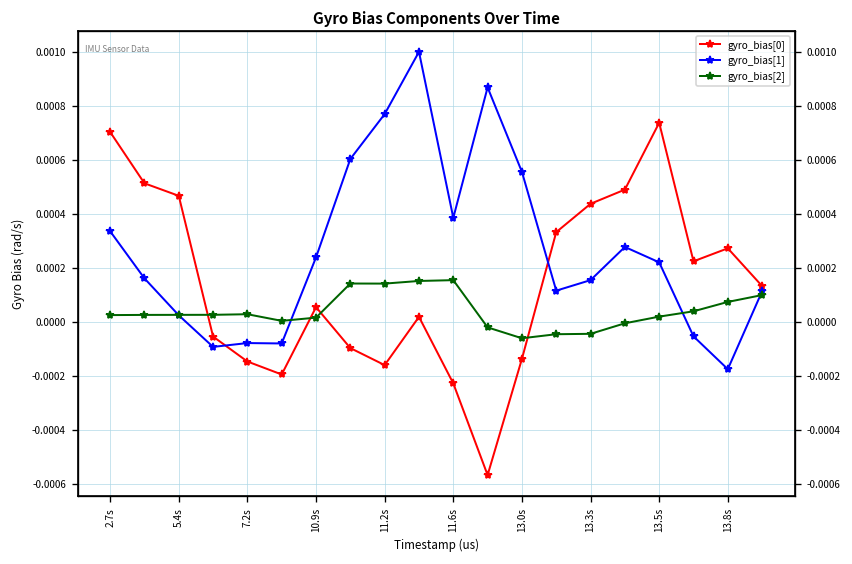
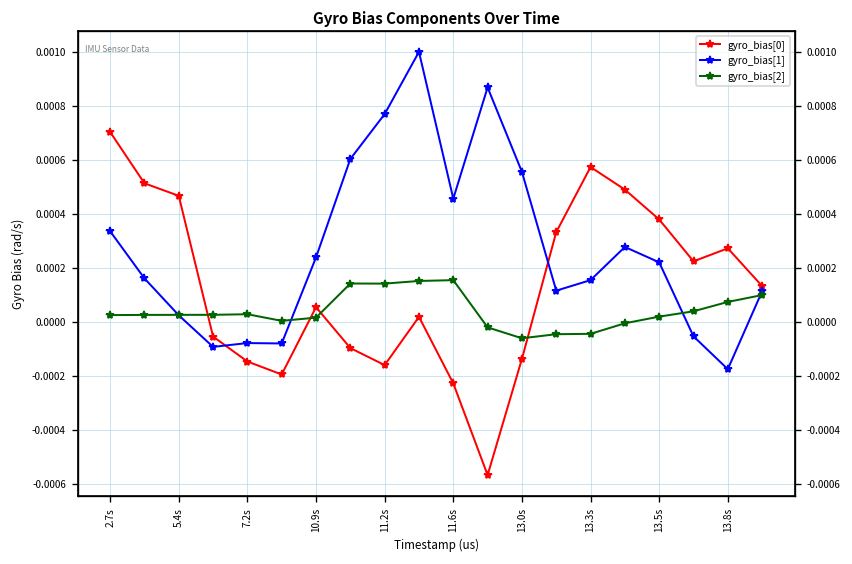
gyro_bias[1], 11.6s: 0.00039 -> 0.00046
gyro_bias[0], 13.3s: 0.00044 -> 0.00057
gyro_bias[0], 13.5s: 0.00074 -> 0.00038
